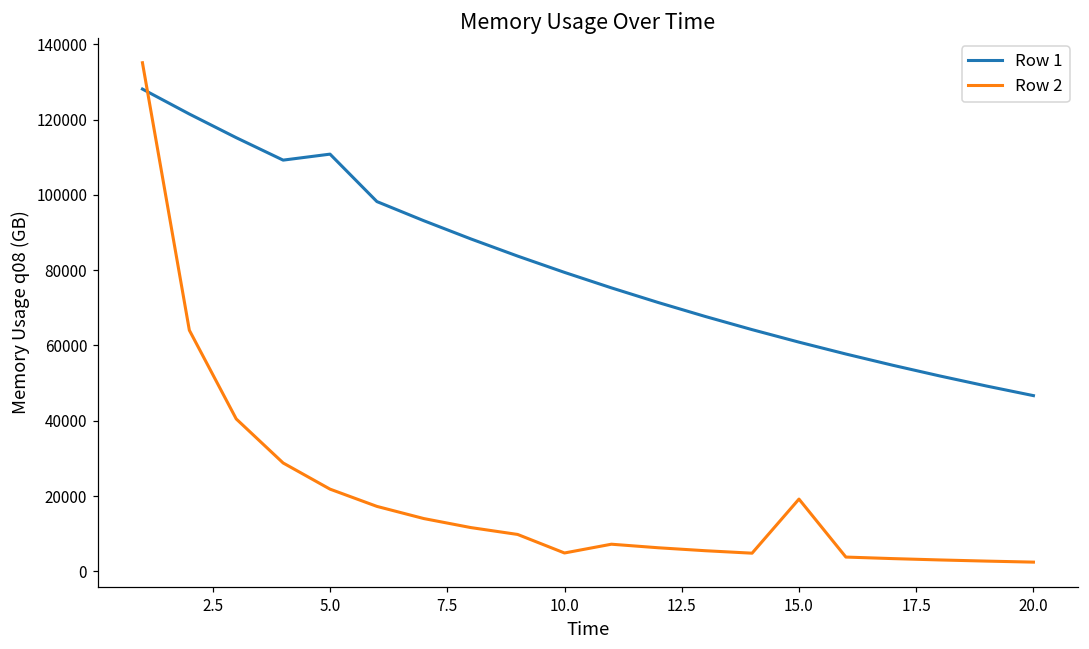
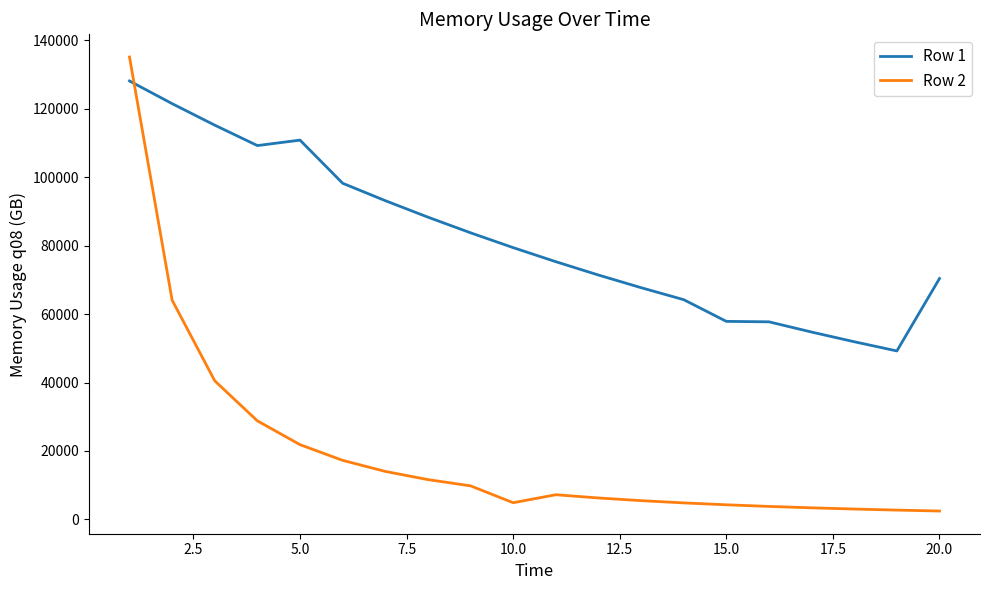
Row 1, 15.0: 61000 -> 58000
Row 2, 15.0: 19000 -> 4000
Row 1, 20.0: 47000 -> 70000
